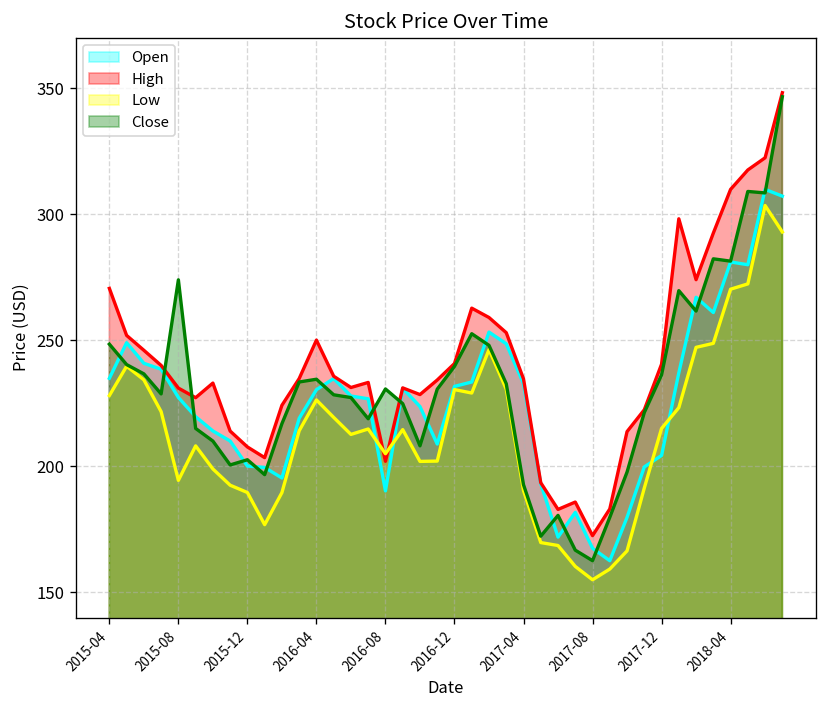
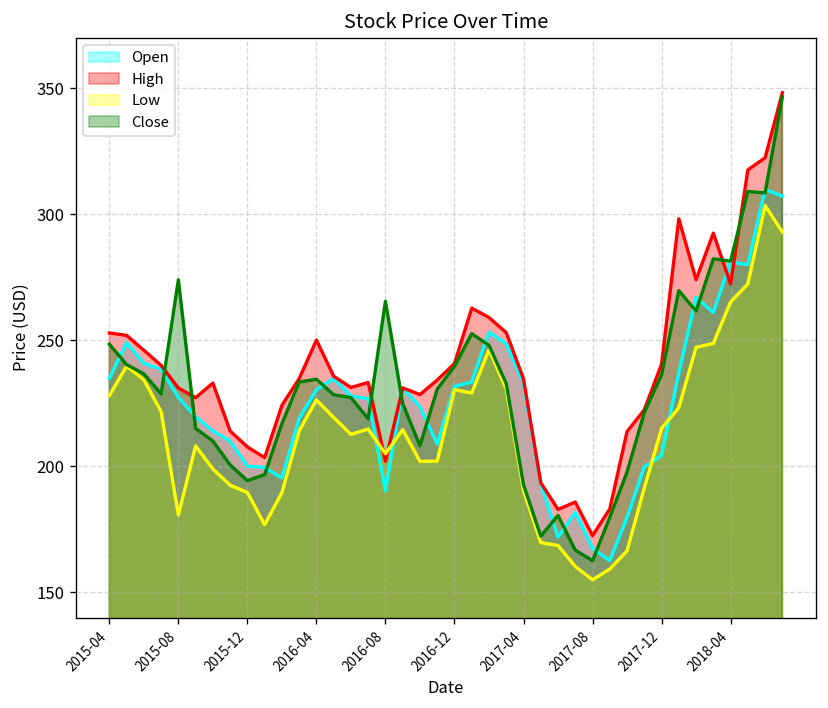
High, 2015-04: 271 -> 253
Low, 2015-08: 194 -> 181
Close, 2015-12: 203 -> 194
Close, 2016-08: 231 -> 265
High, 2018-04: 310 -> 272
Low, 2018-04: 270 -> 265
